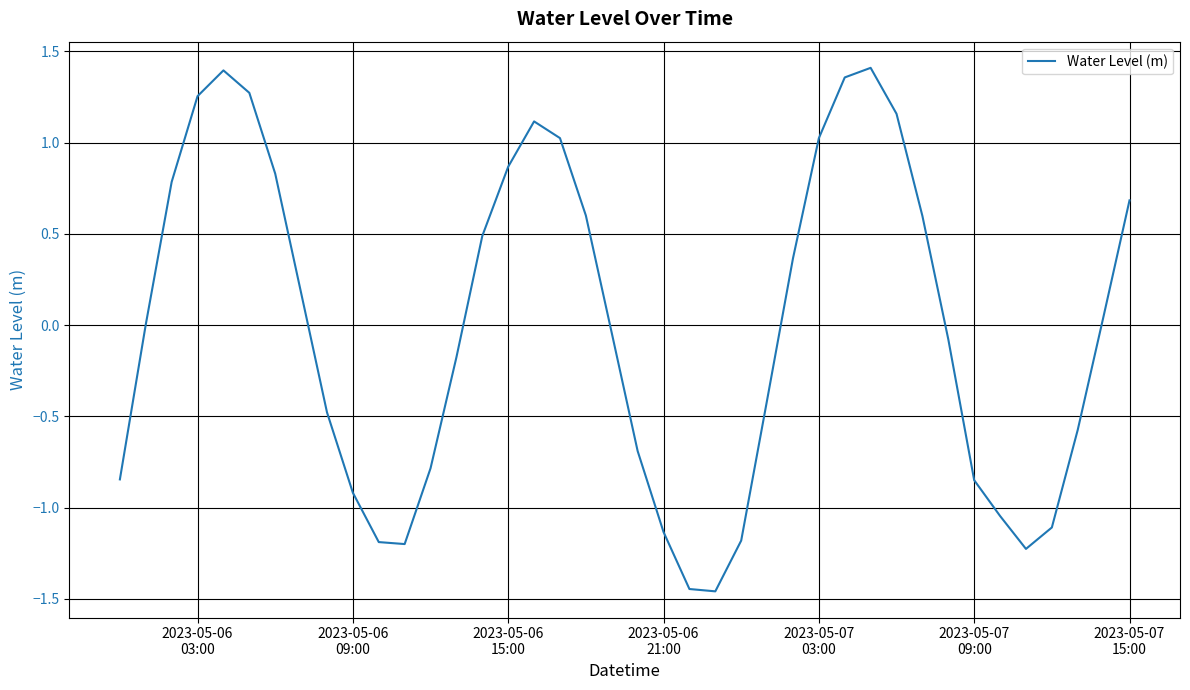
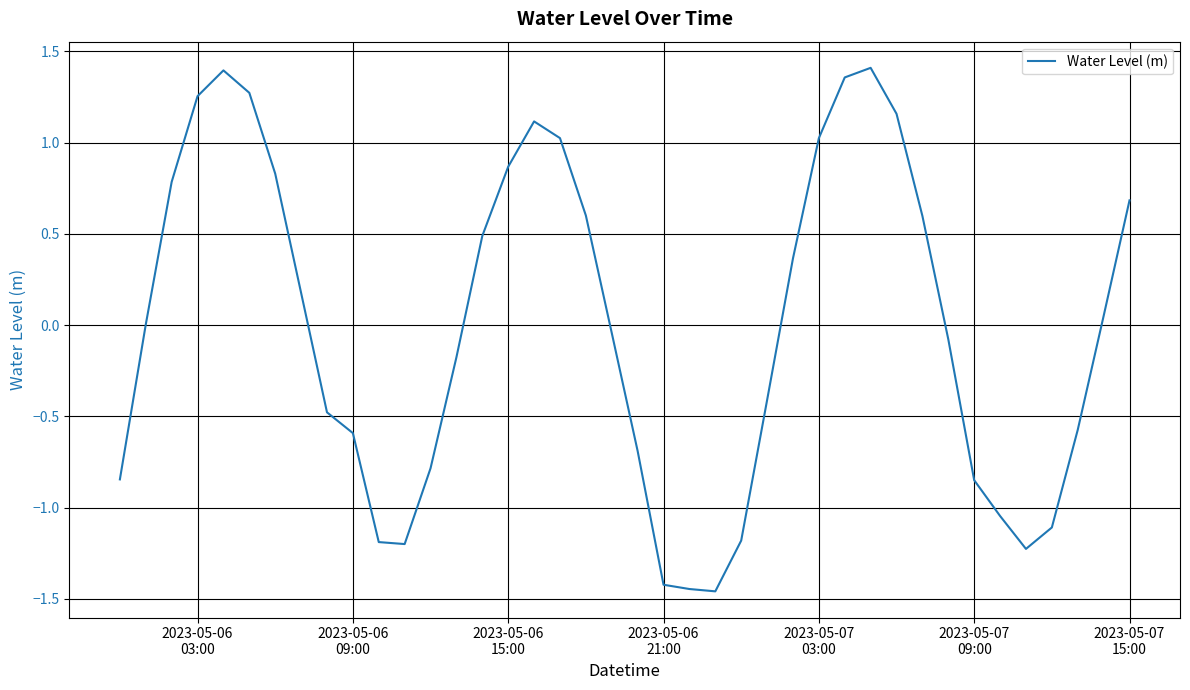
2023-05-06 09:00: -0.92 -> -0.59
2023-05-06 21:00: -1.13 -> -1.42
